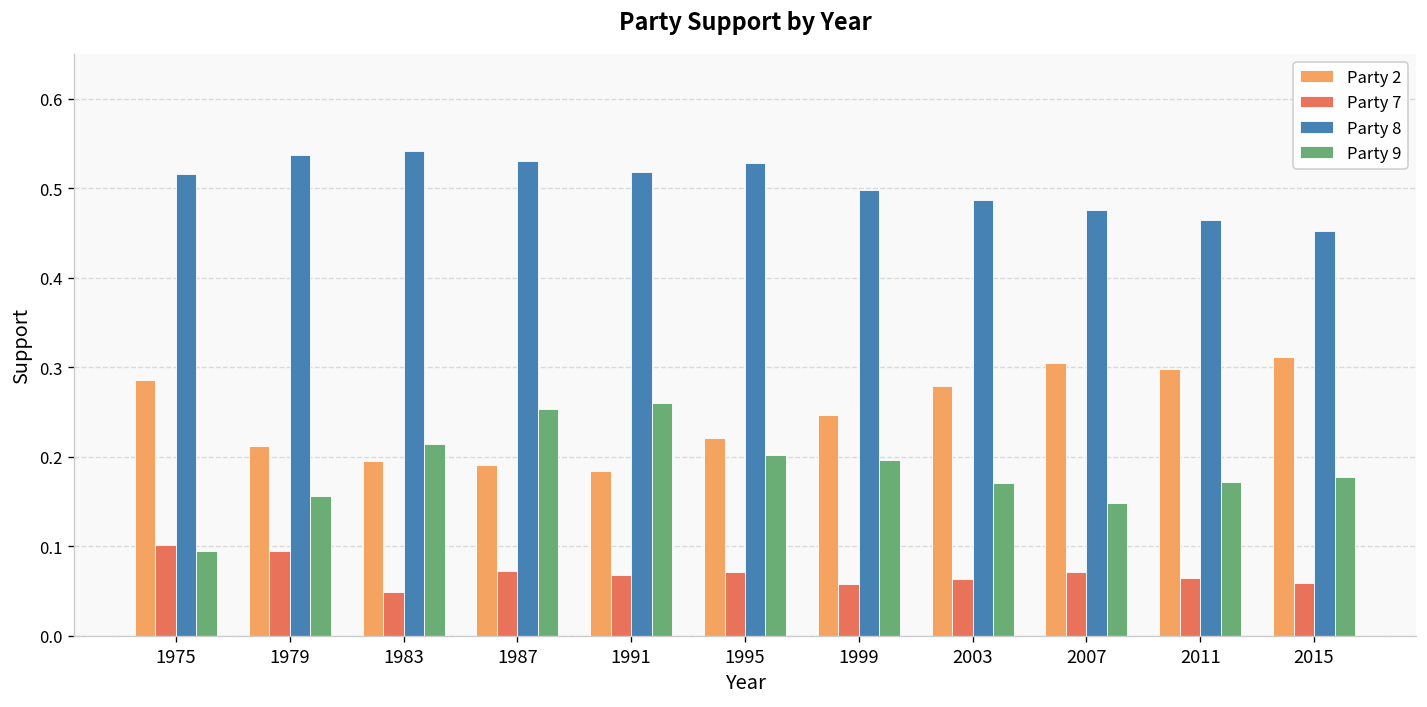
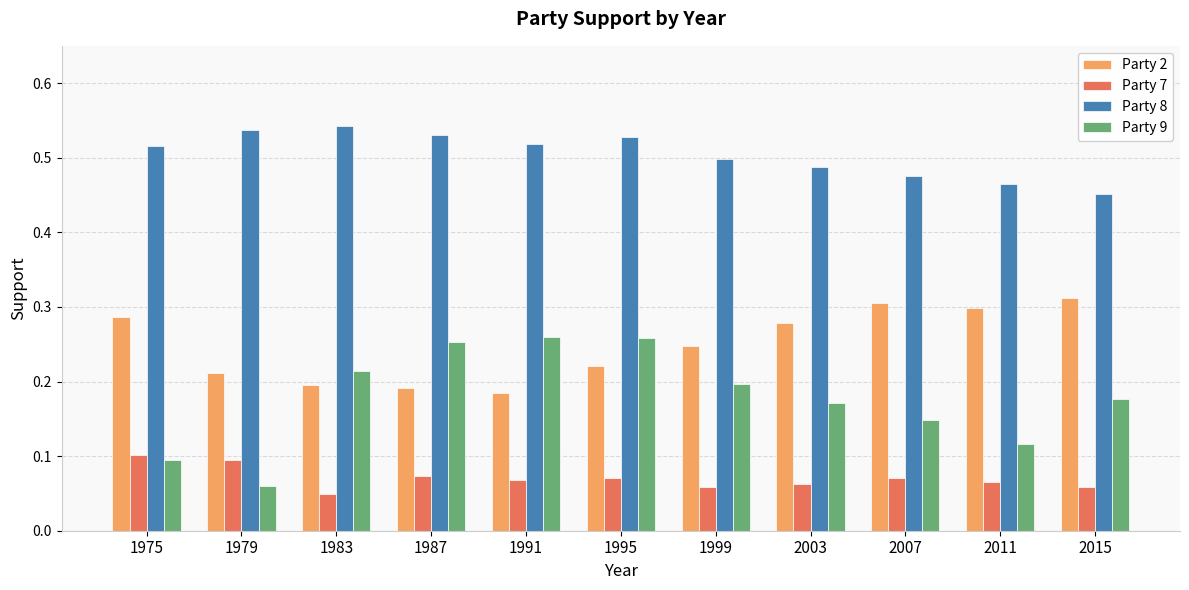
Party 9, 1979: 0.16 -> 0.06
Party 9, 1995: 0.20 -> 0.26
Party 9, 2011: 0.17 -> 0.12
